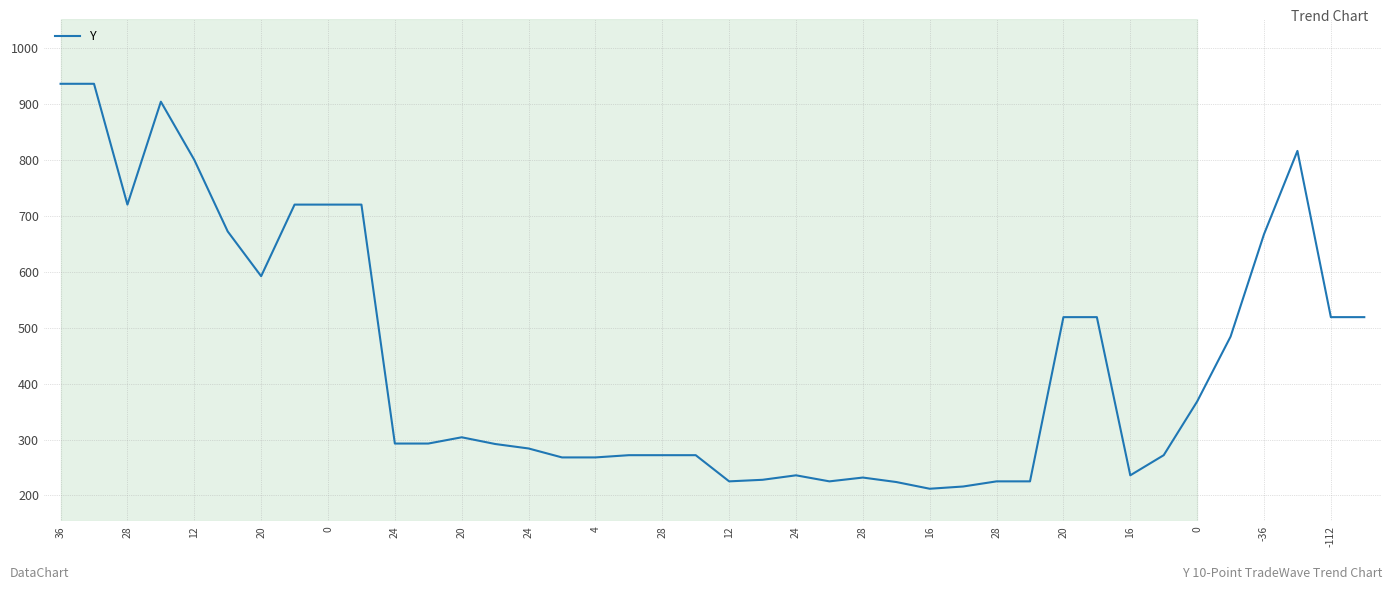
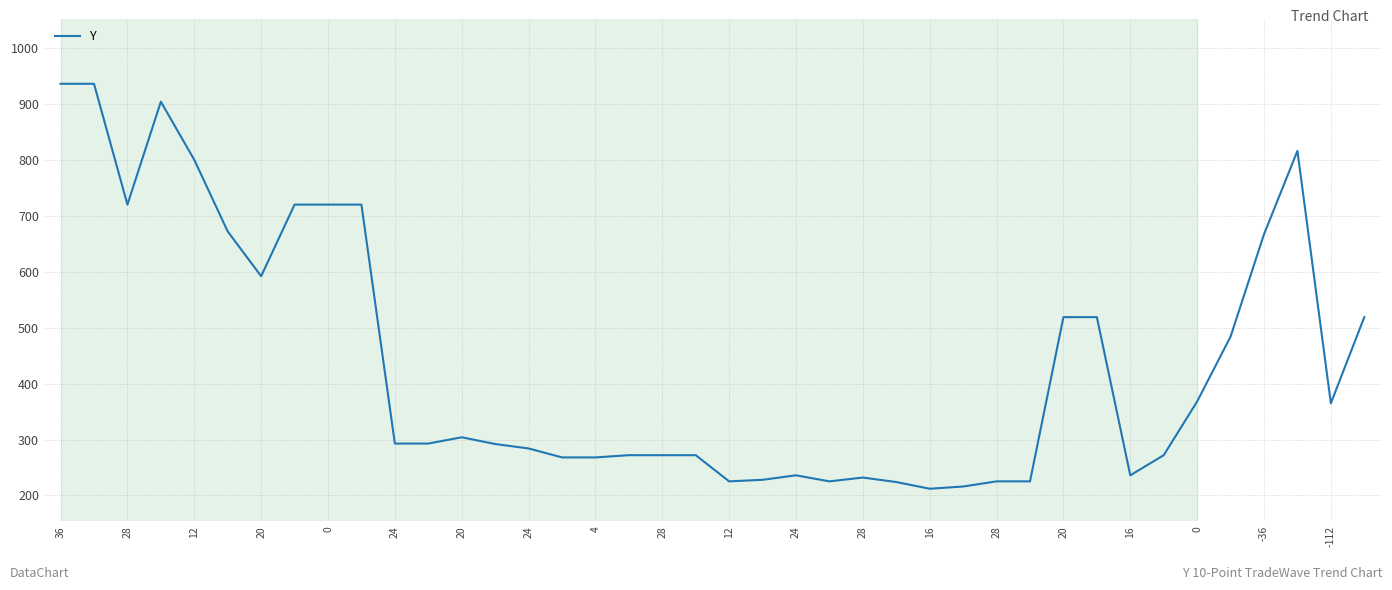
-112: 520 -> 360
